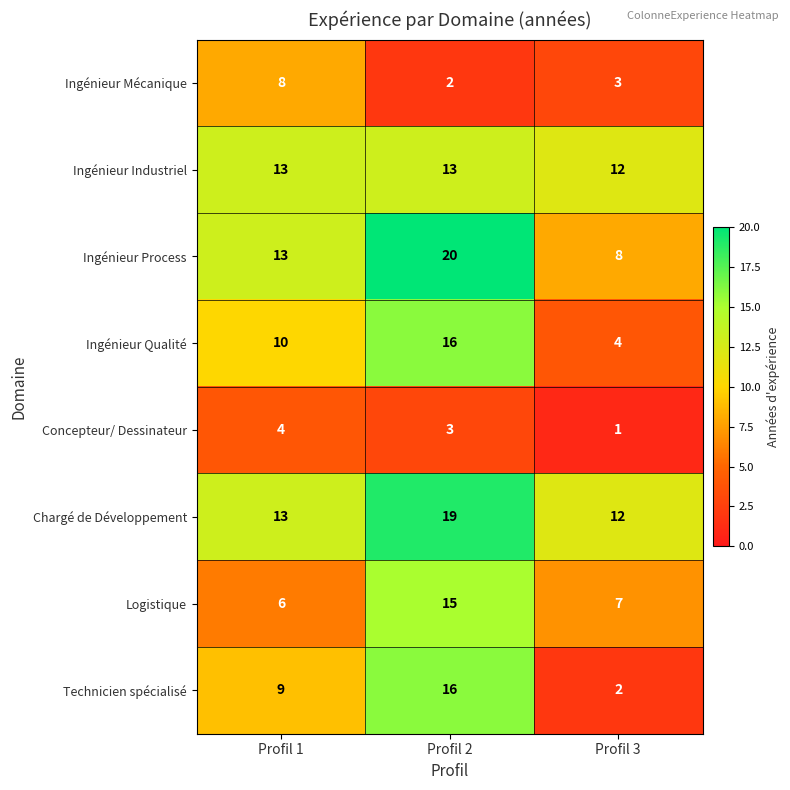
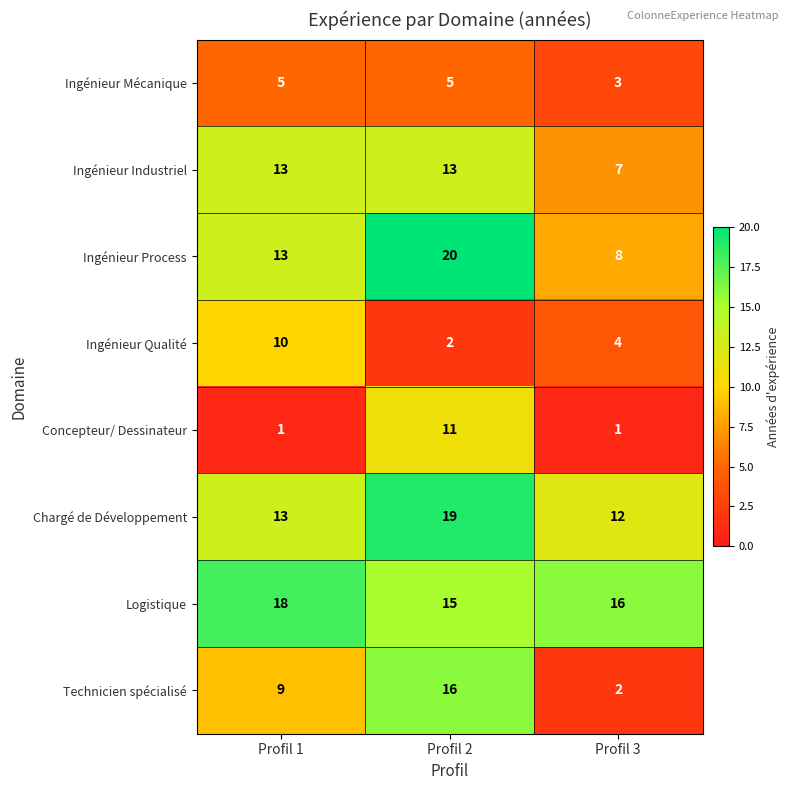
Ingénieur Mécanique, Profil 1: 8 -> 5
Ingénieur Mécanique, Profil 2: 2 -> 5
Ingénieur Industriel, Profil 3: 12 -> 7
Ingénieur Qualité, Profil 2: 16 -> 2
Concepteur/ Dessinateur, Profil 1: 4 -> 1
Concepteur/ Dessinateur, Profil 2: 3 -> 11
Logistique, Profil 1: 6 -> 18
Logistique, Profil 3: 7 -> 16
